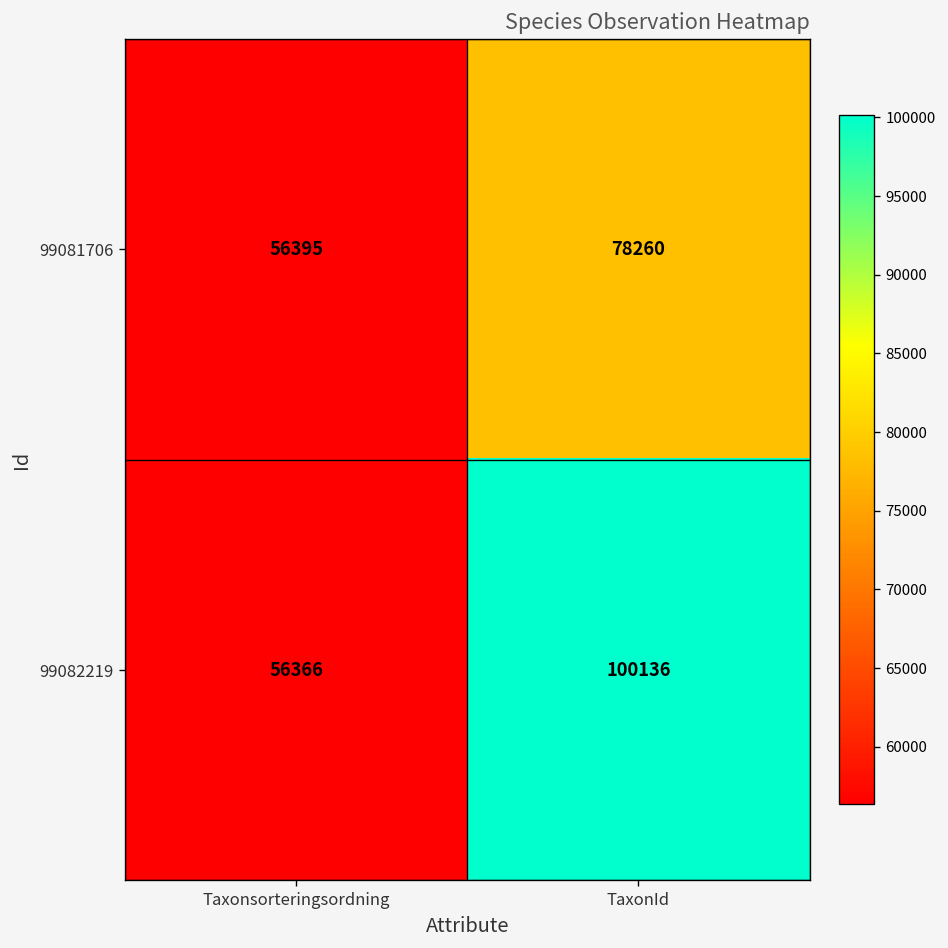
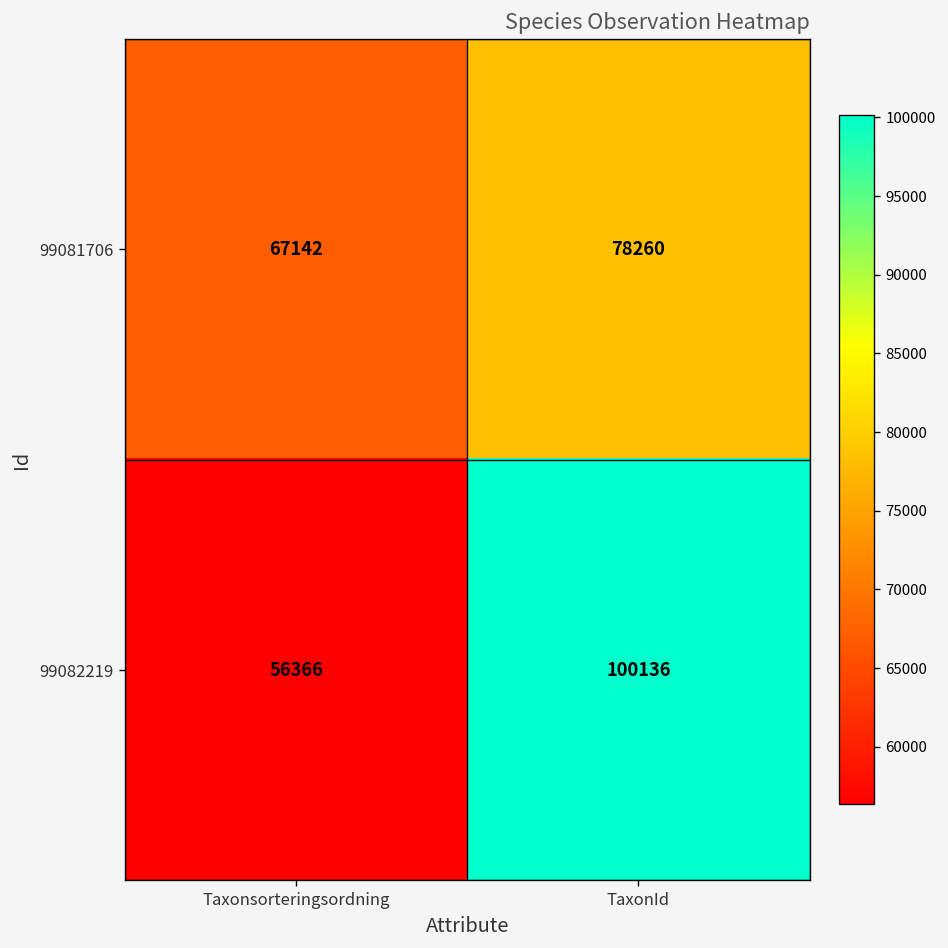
99081706, Taxonsorteringsordning: 56395 -> 67142
